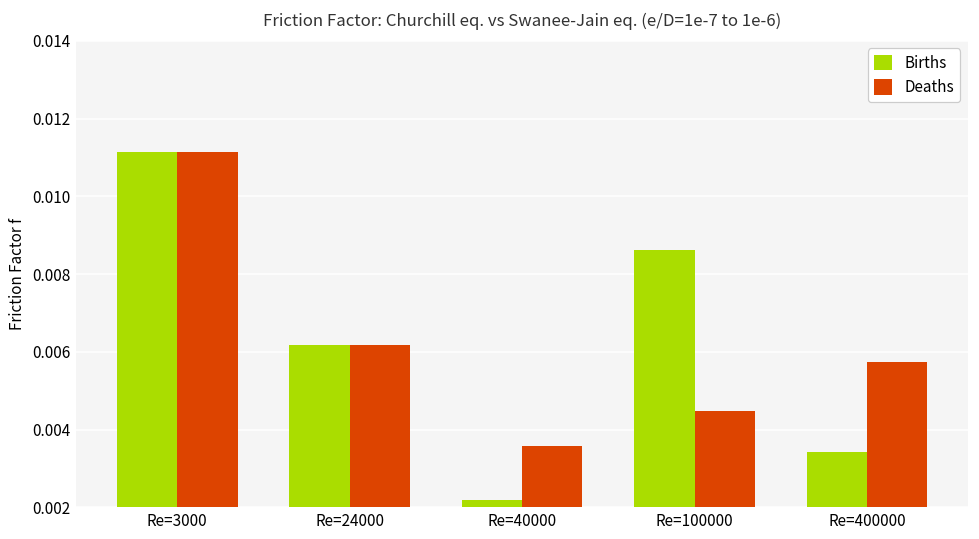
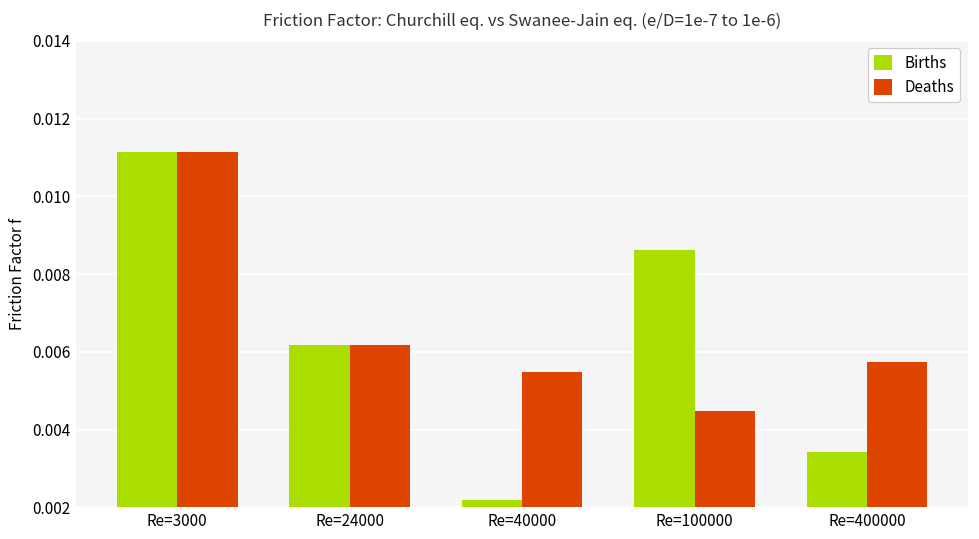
Deaths, Re=40000: 0.0036 -> 0.0055
